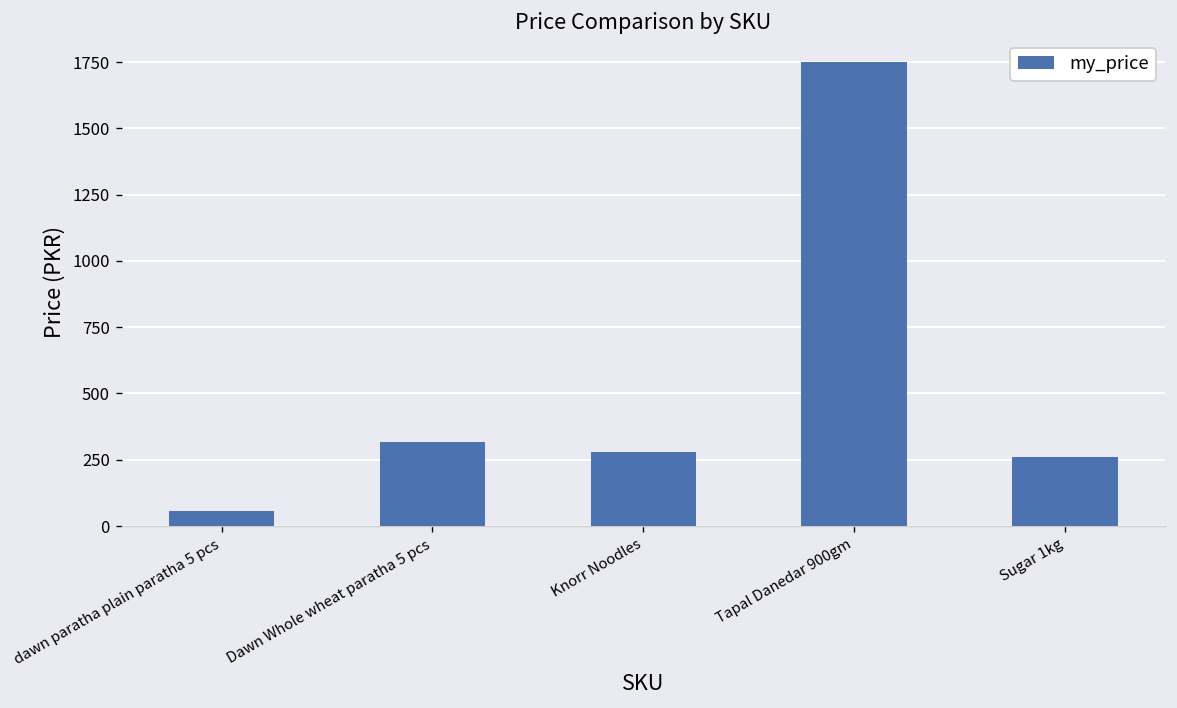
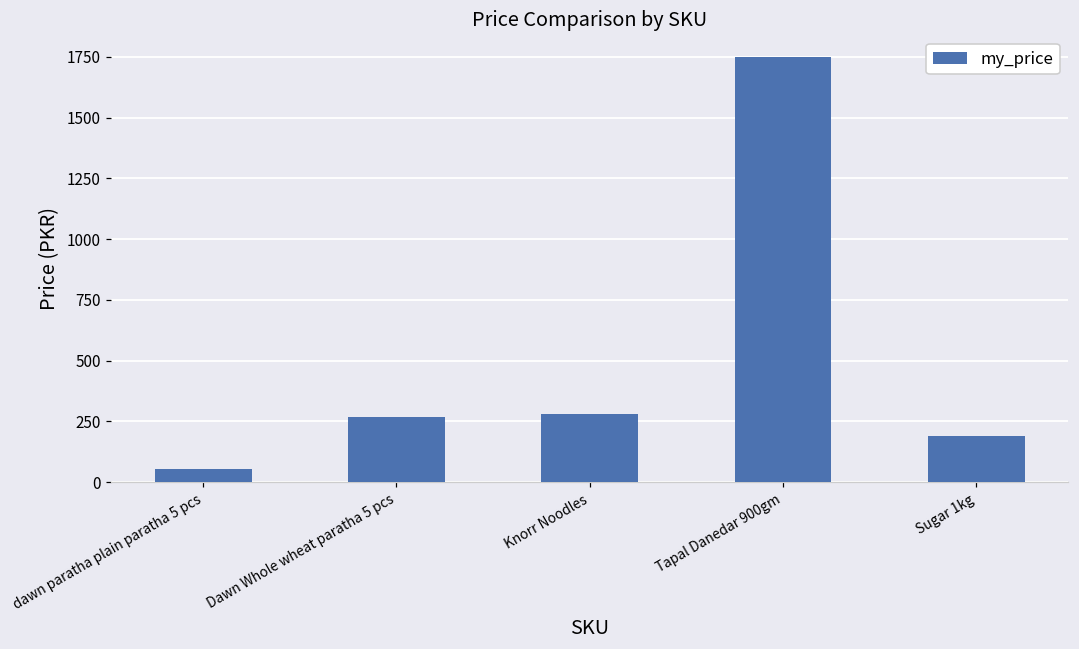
Dawn Whole wheat paratha 5 pcs: 320 -> 270
Sugar 1kg: 260 -> 190
